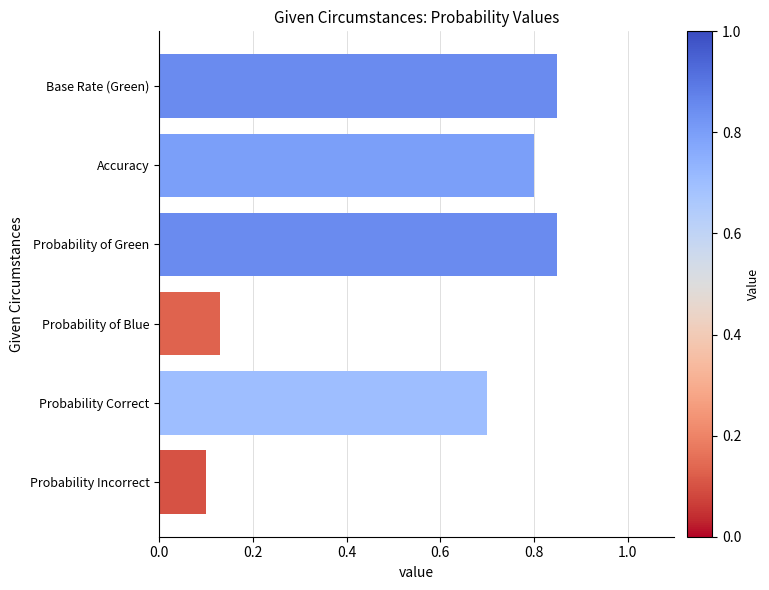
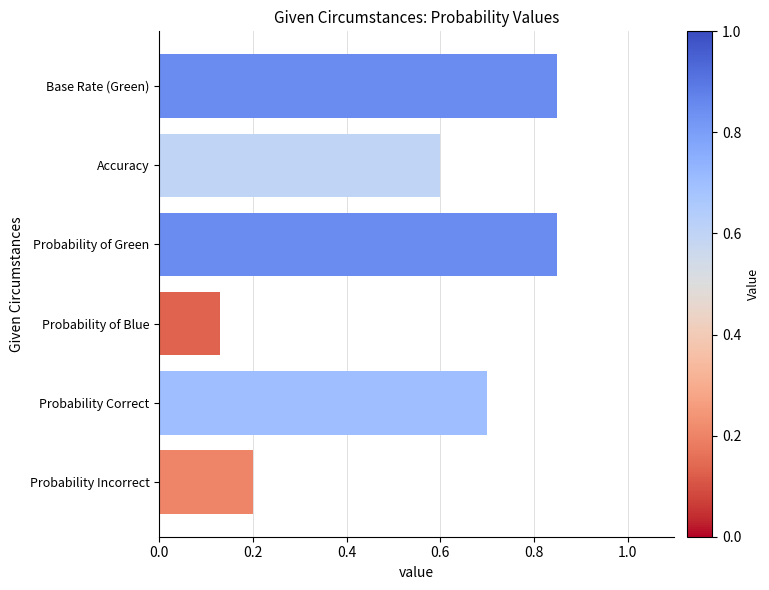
Accuracy: 0.8 -> 0.6
Probability Incorrect: 0.1 -> 0.2
